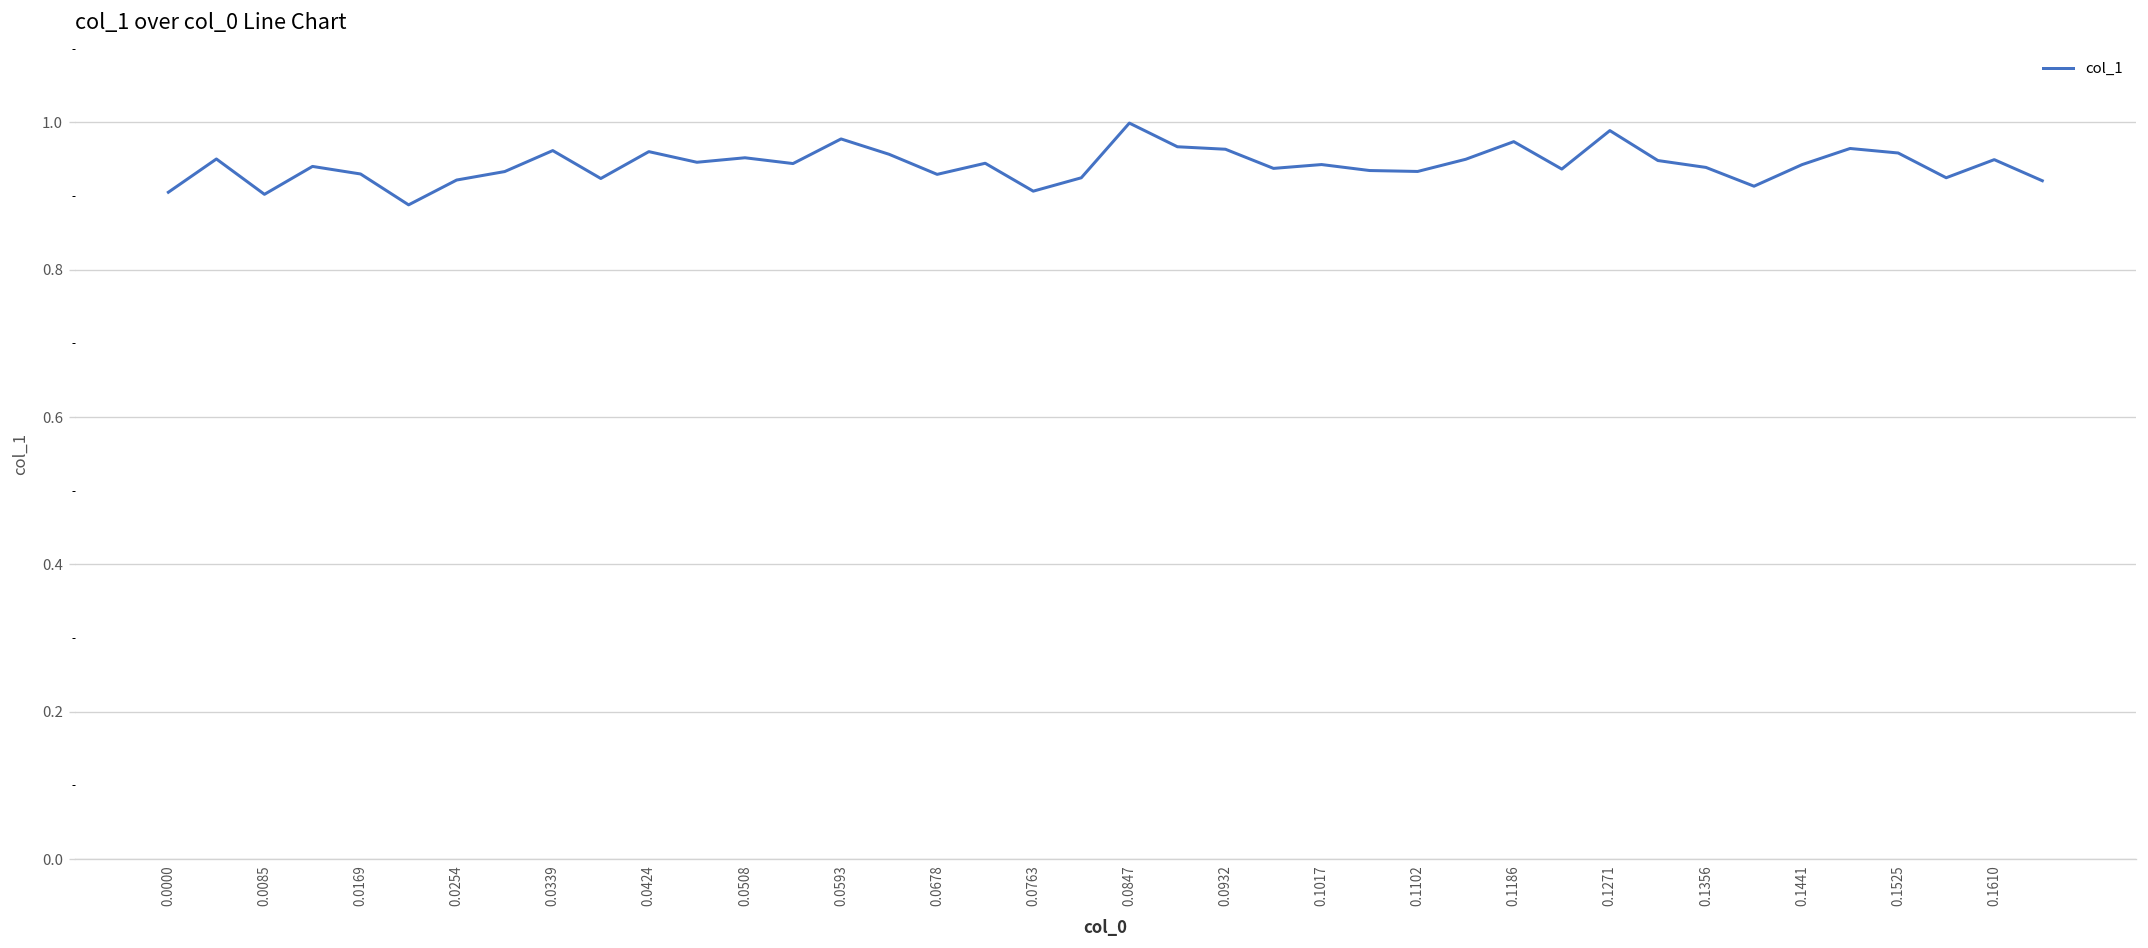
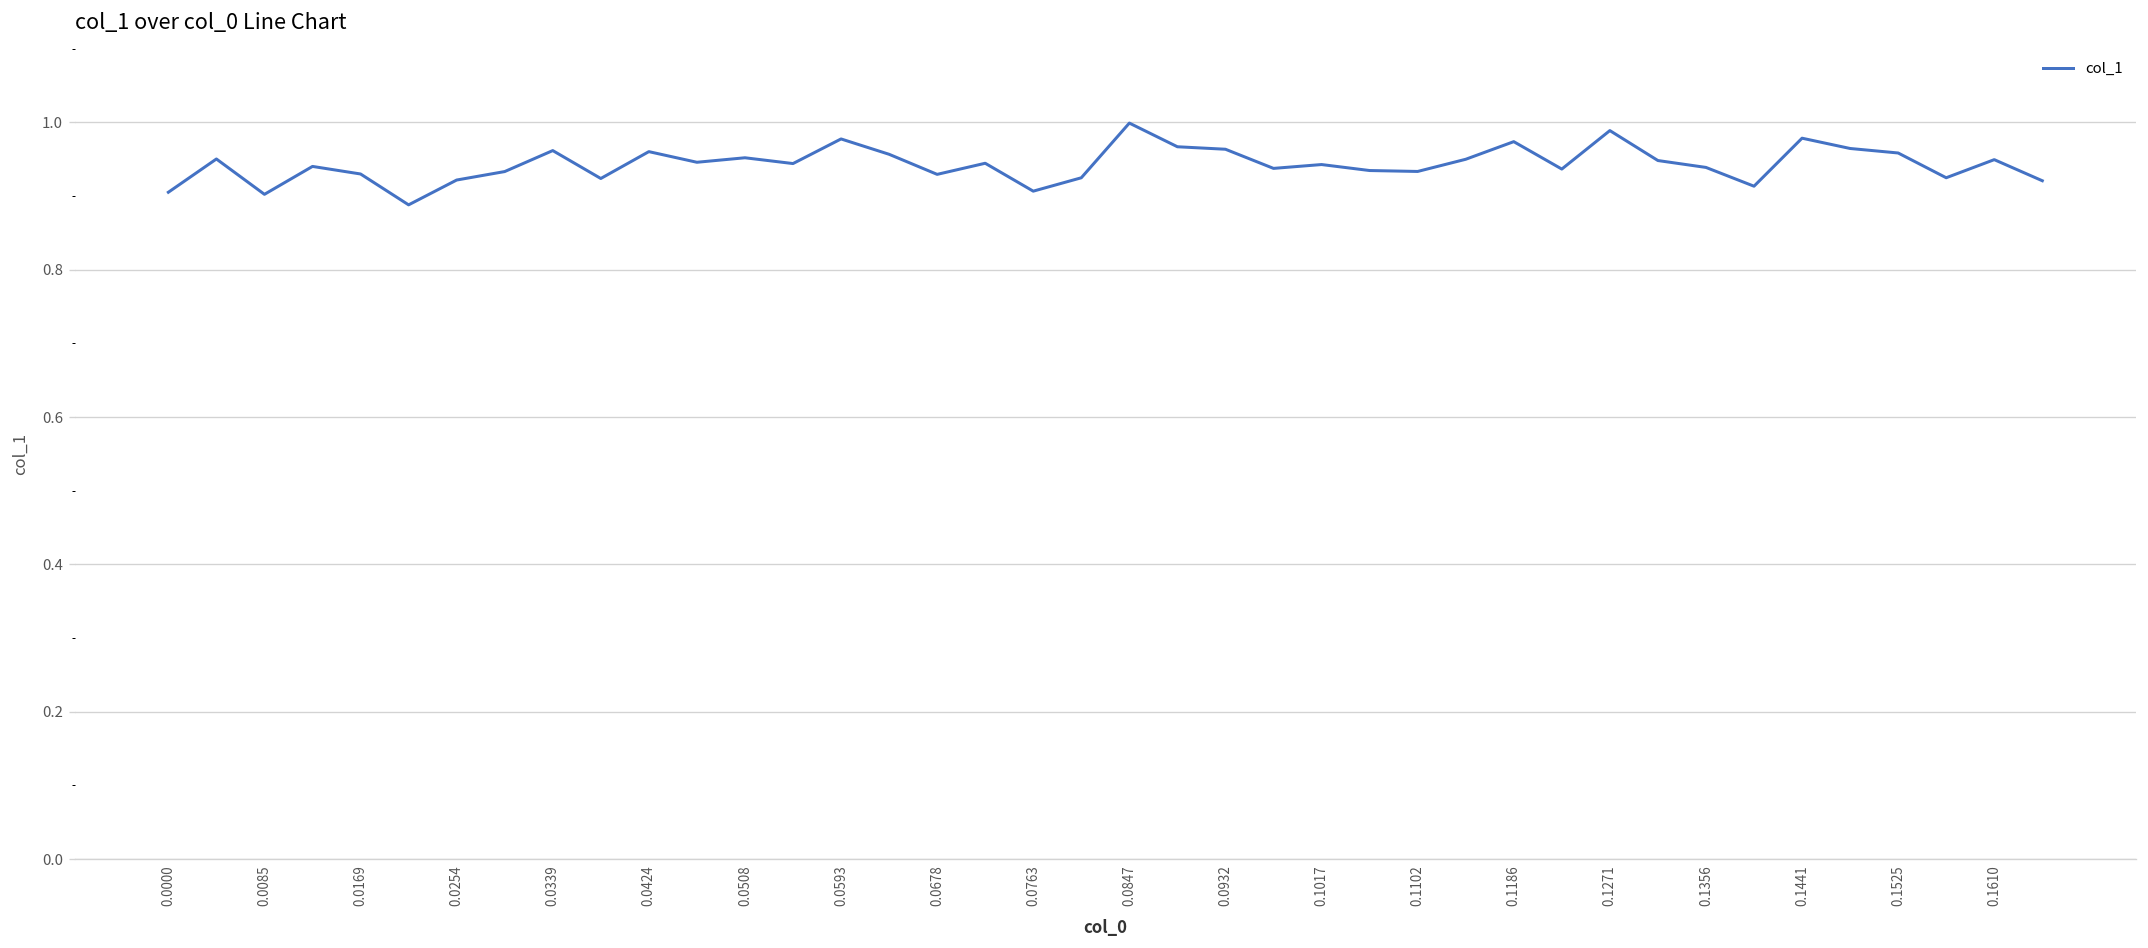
0.1441: 0.94 -> 0.98
